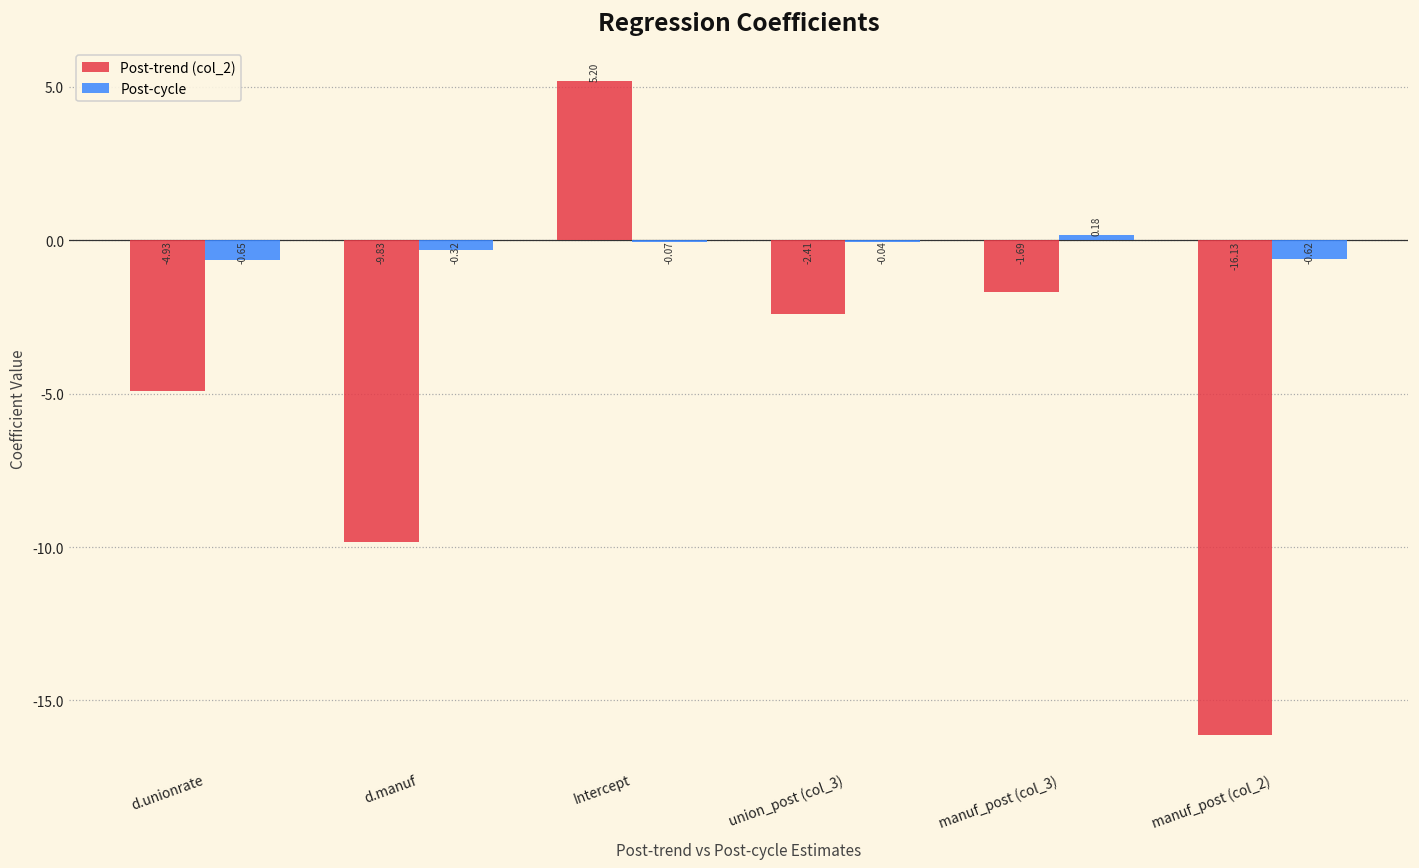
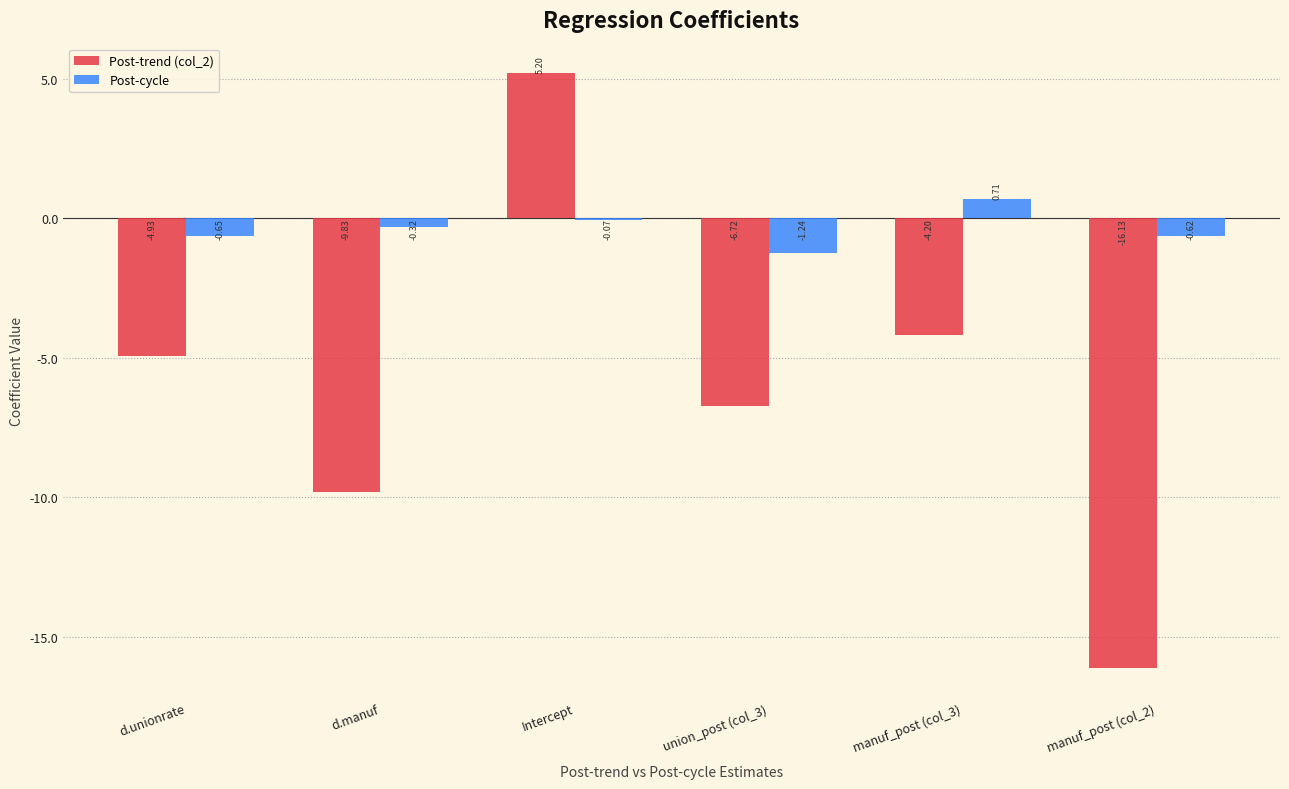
Post-trend (col_2), union_post (col_3): -2.41 -> -6.72
Post-cycle, union_post (col_3): -0.04 -> -1.24
Post-trend (col_2), manuf_post (col_3): -1.69 -> -4.20
Post-cycle, manuf_post (col_3): 0.18 -> 0.71
